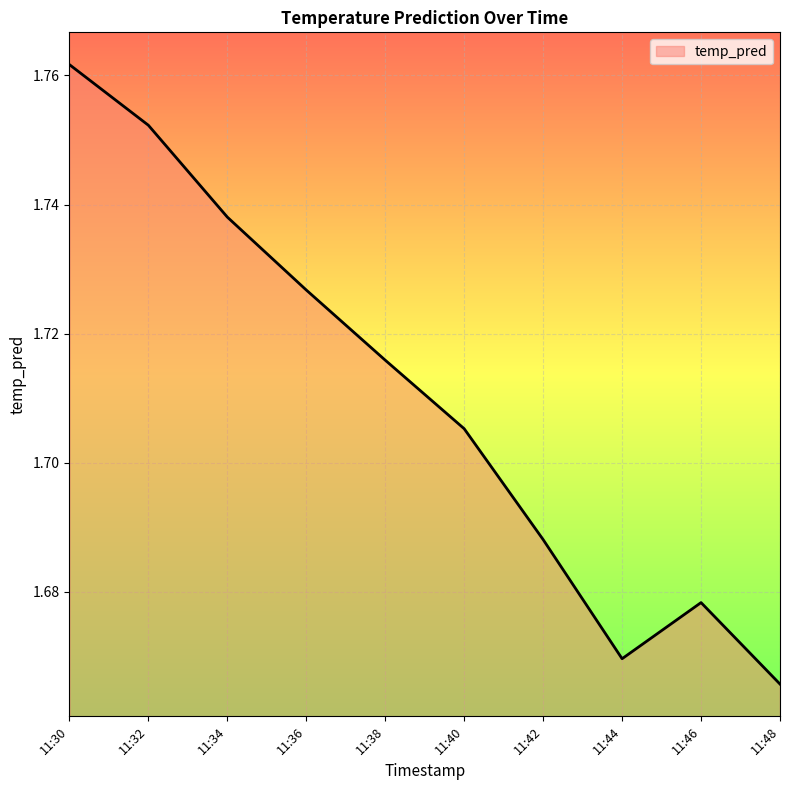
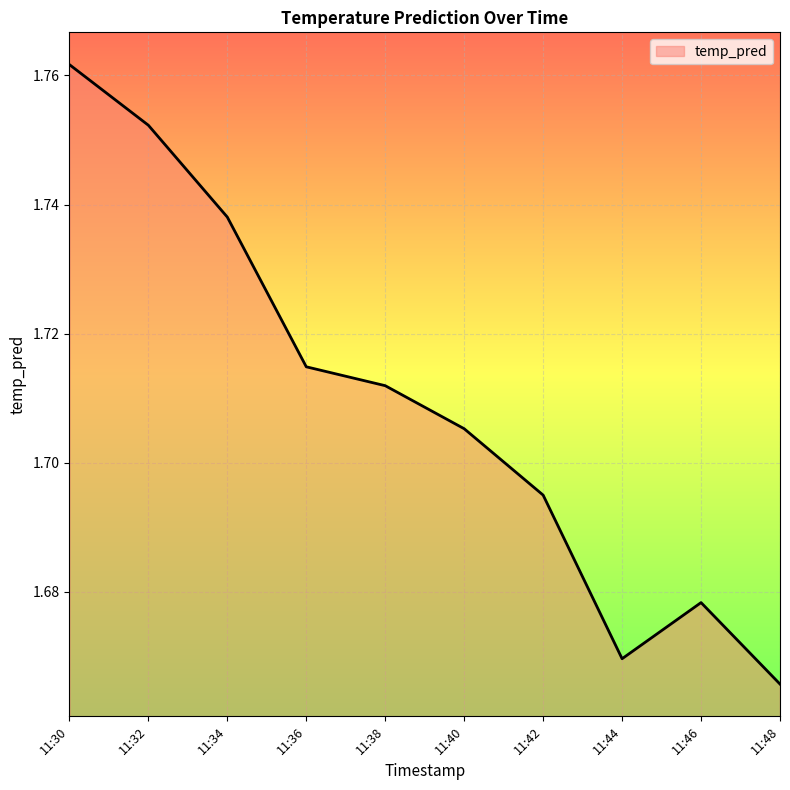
11:36: 1.727 -> 1.715
11:38: 1.716 -> 1.712
11:42: 1.688 -> 1.695
